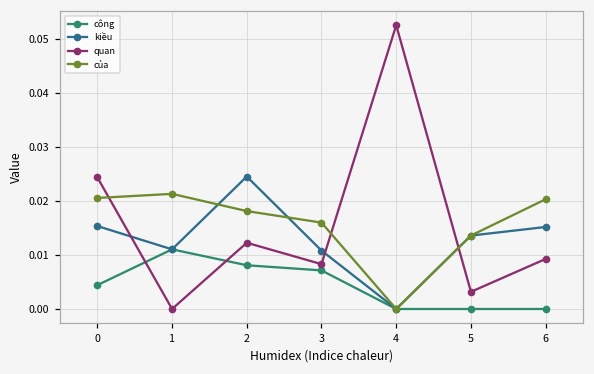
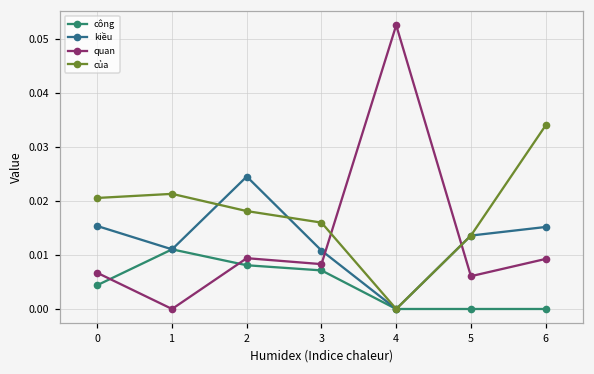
quan, 0: 0.024 -> 0.007
quan, 2: 0.012 -> 0.009
quan, 5: 0.003 -> 0.006
của, 6: 0.020 -> 0.034
